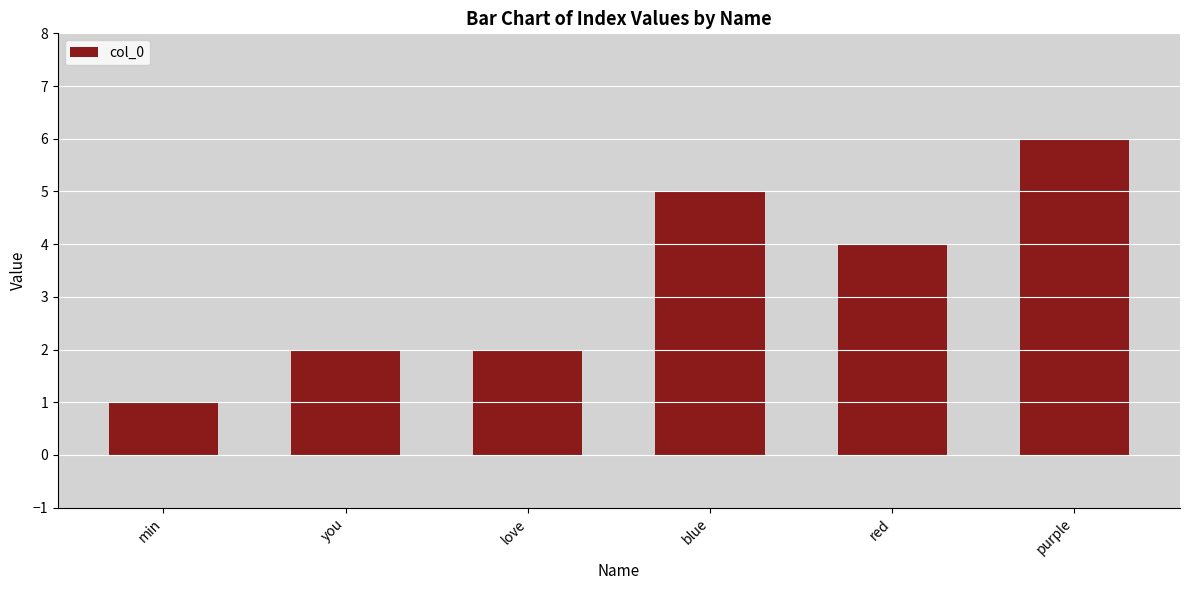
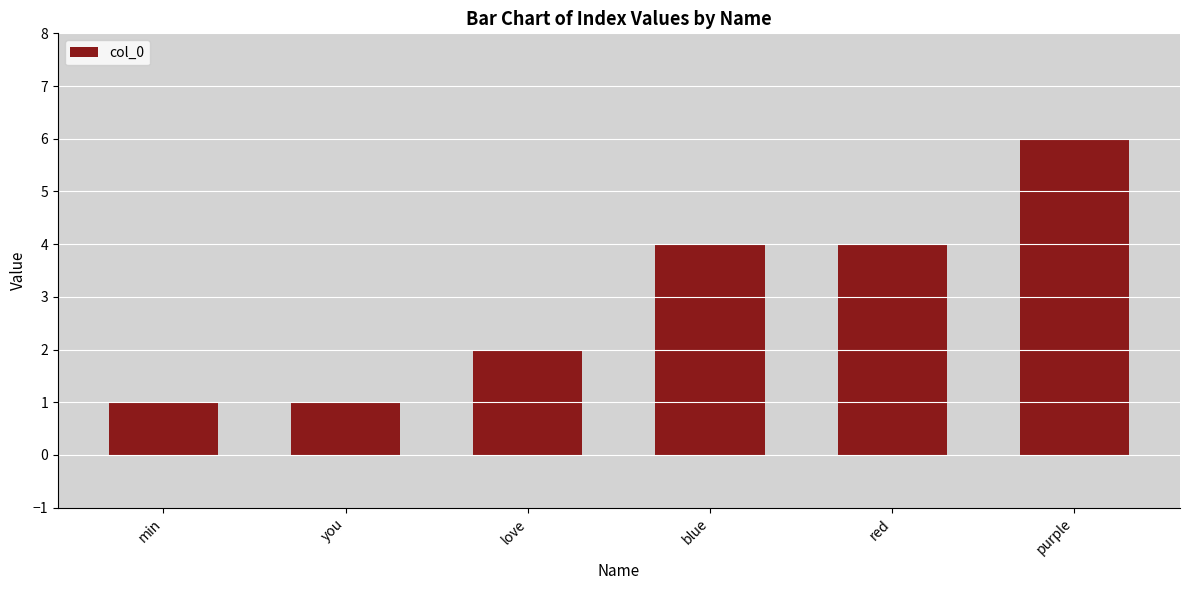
you: 2 -> 1
blue: 5 -> 4
